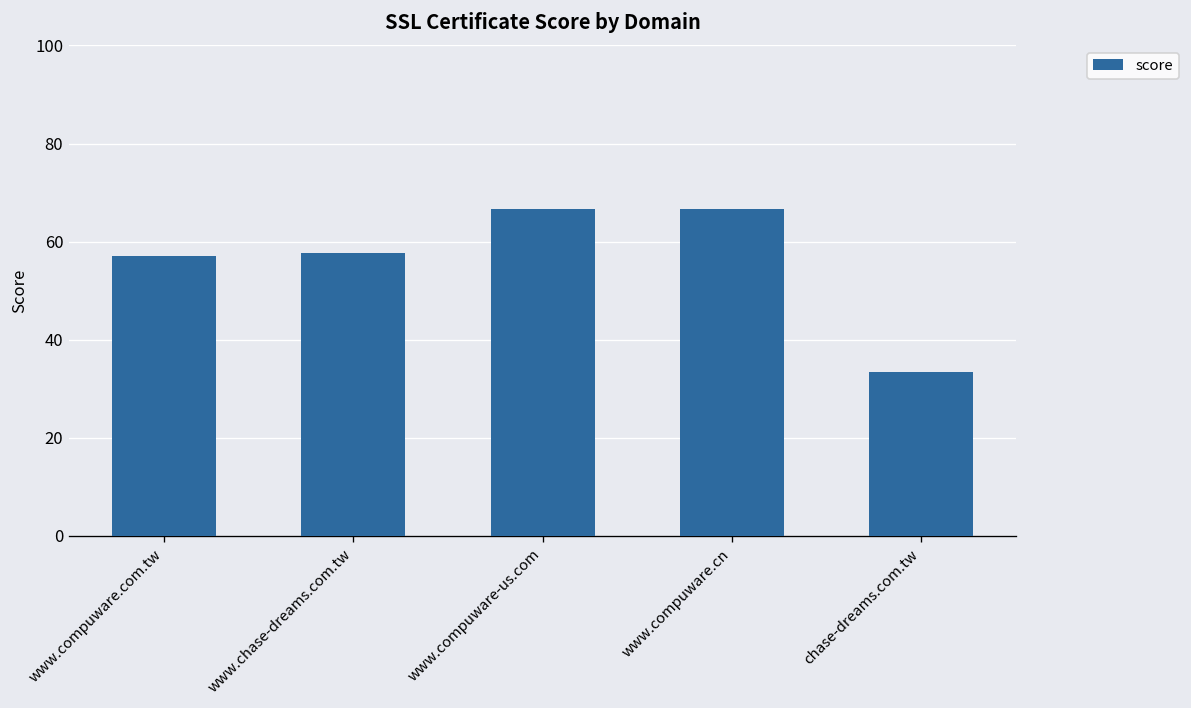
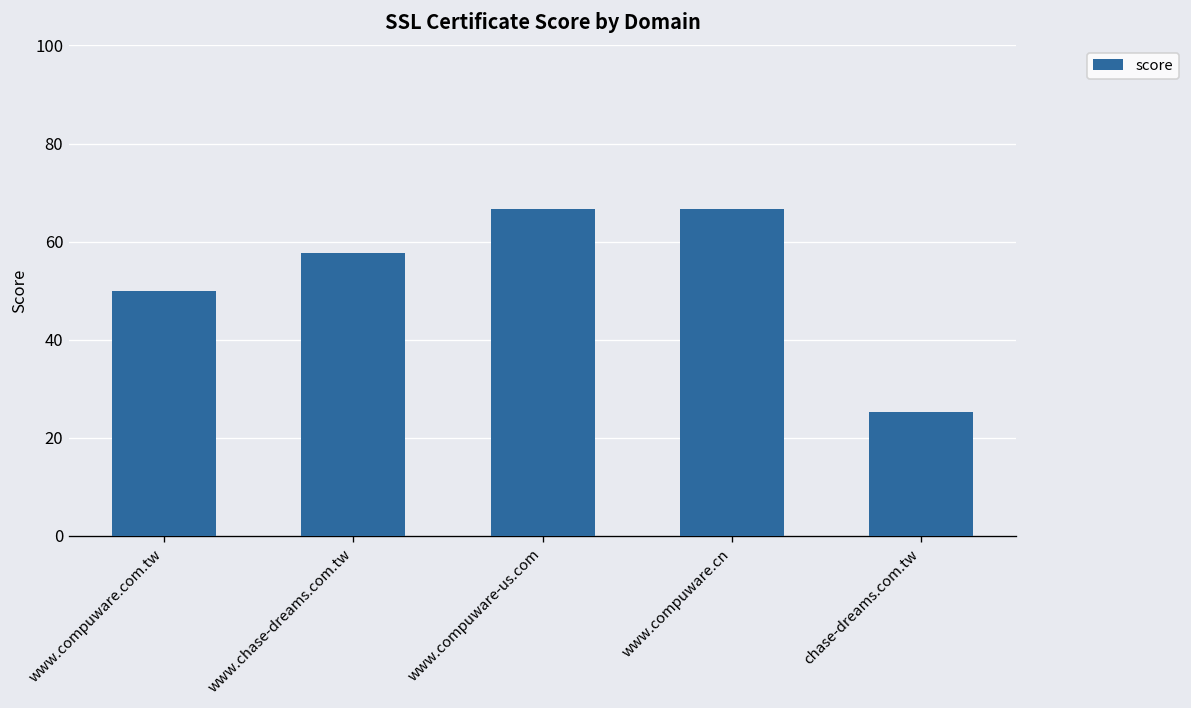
www.compuware.com.tw: 57 -> 50
chase-dreams.com.tw: 33 -> 25
